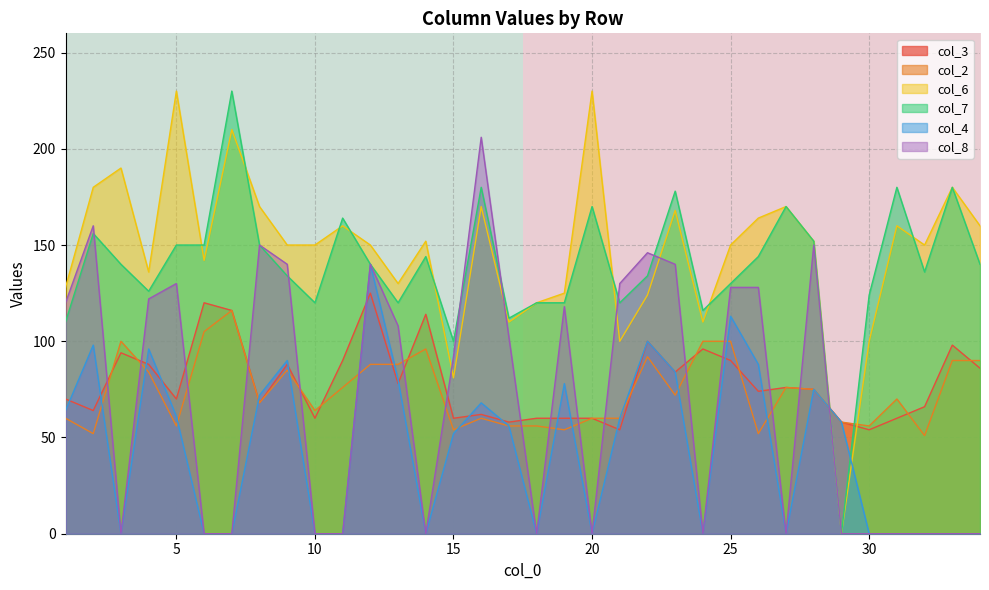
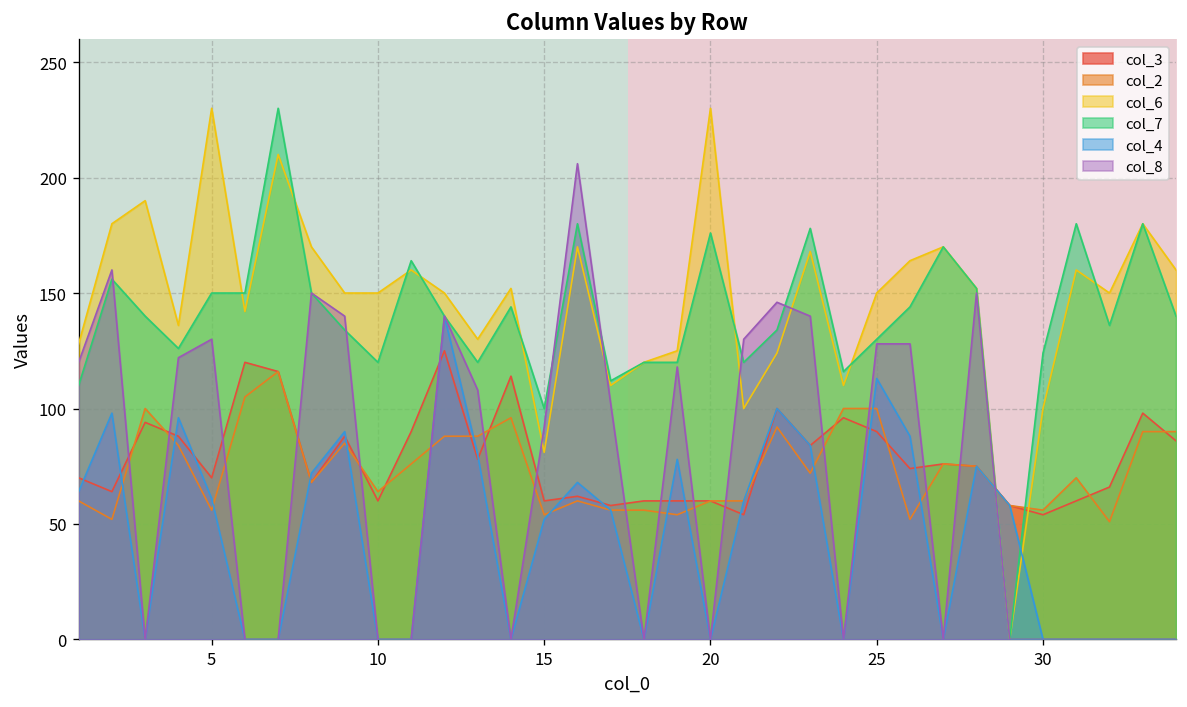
col_7, 20: 170 -> 176
